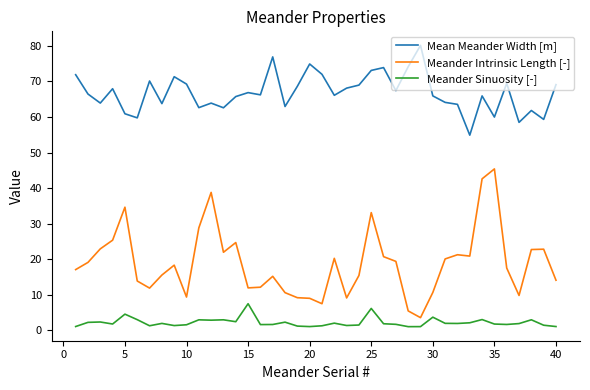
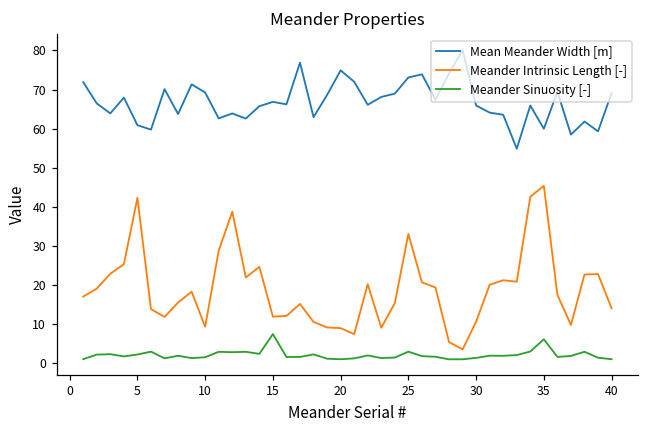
Meander Intrinsic Length [-], 5: 35 -> 42
Meander Sinuosity [-], 5: 5 -> 2
Meander Sinuosity [-], 25: 6 -> 3
Meander Sinuosity [-], 30: 4 -> 1
Meander Sinuosity [-], 35: 2 -> 6
